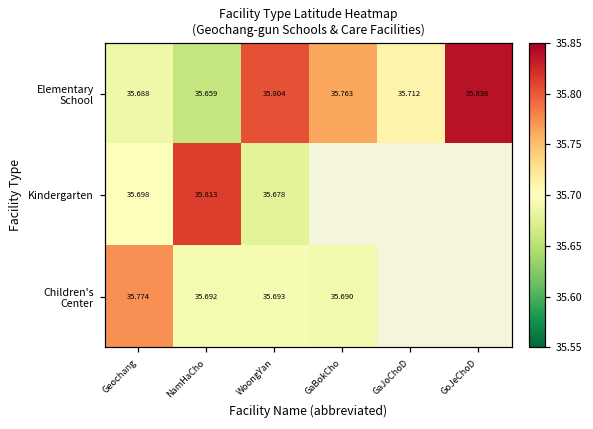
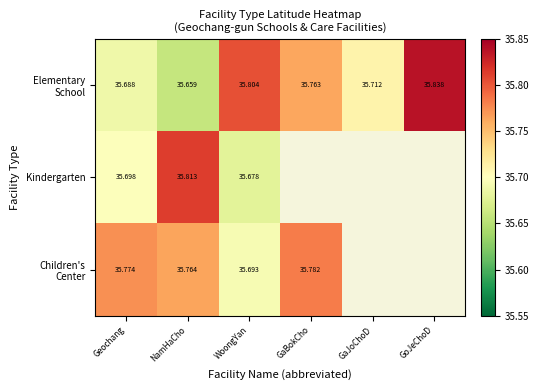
Children's Center, NamHaCho: 35.692 -> 35.764
Children's Center, GaBokCho: 35.690 -> 35.782
